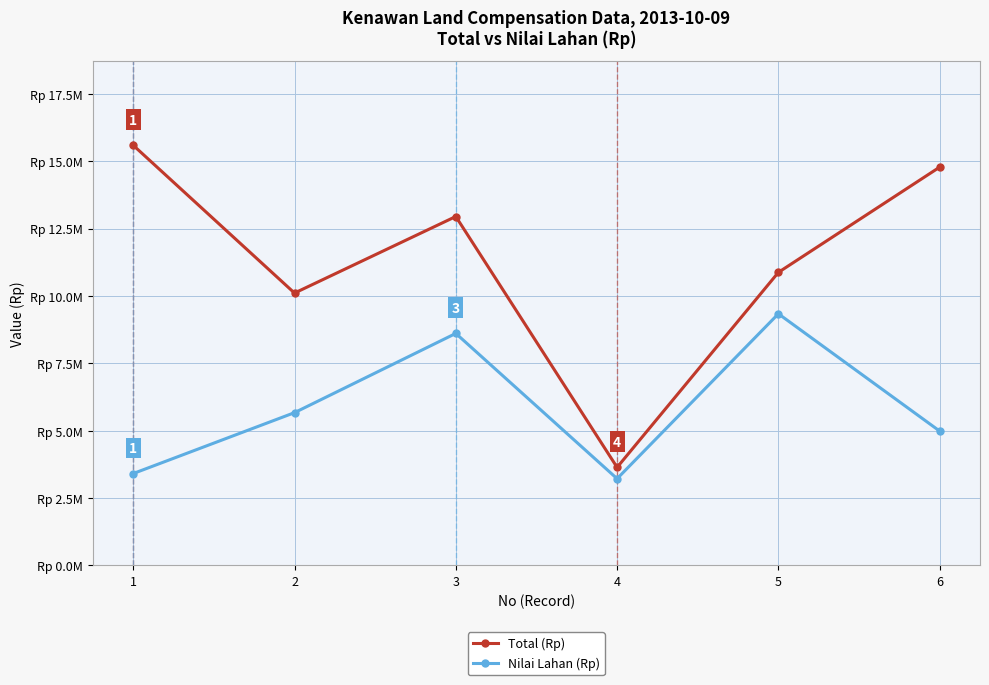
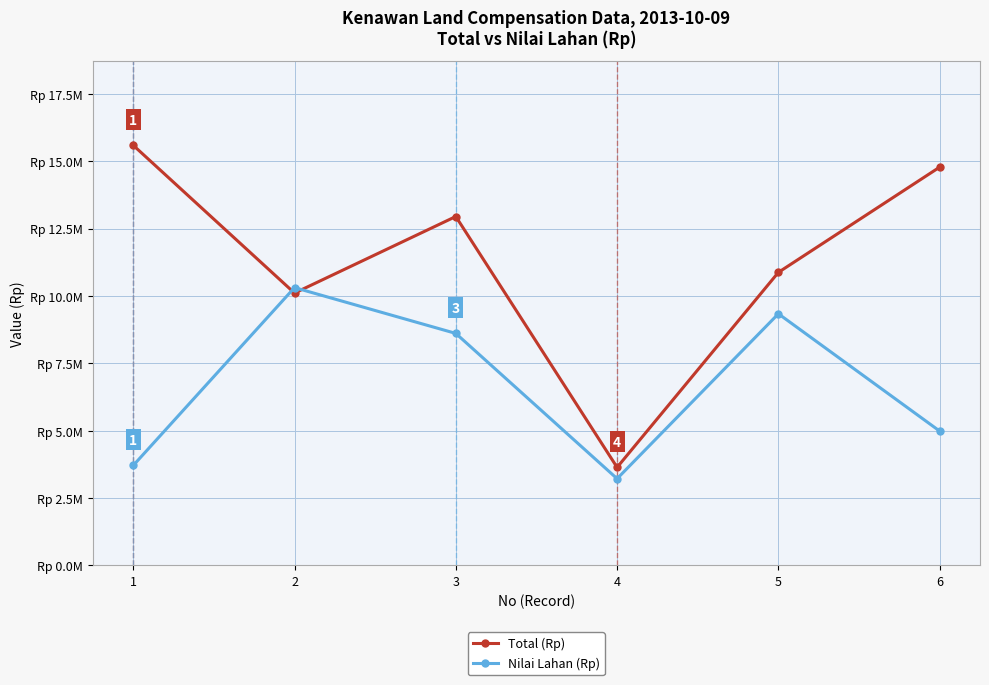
Nilai Lahan (Rp), 1: Rp 3400000 -> Rp 3700000
Nilai Lahan (Rp), 2: Rp 5700000 -> Rp 10300000
